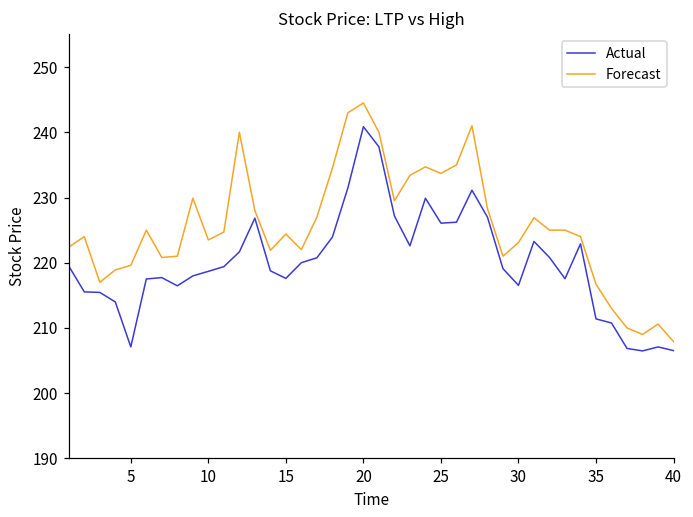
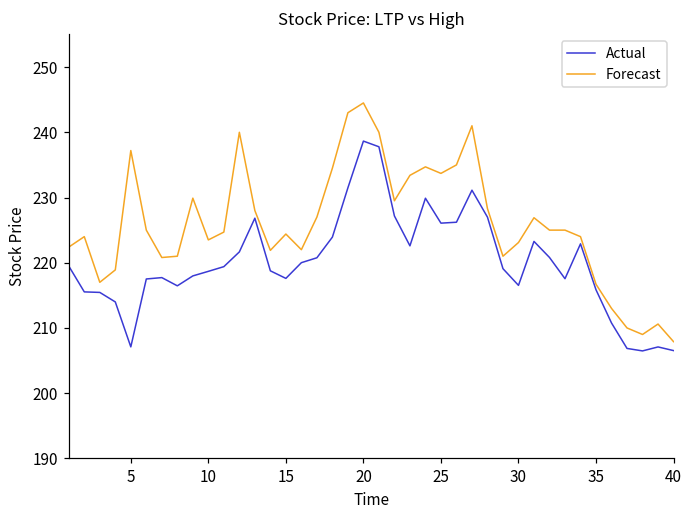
Forecast, 5: 220 -> 237
Actual, 20: 241 -> 239
Actual, 35: 211 -> 216
